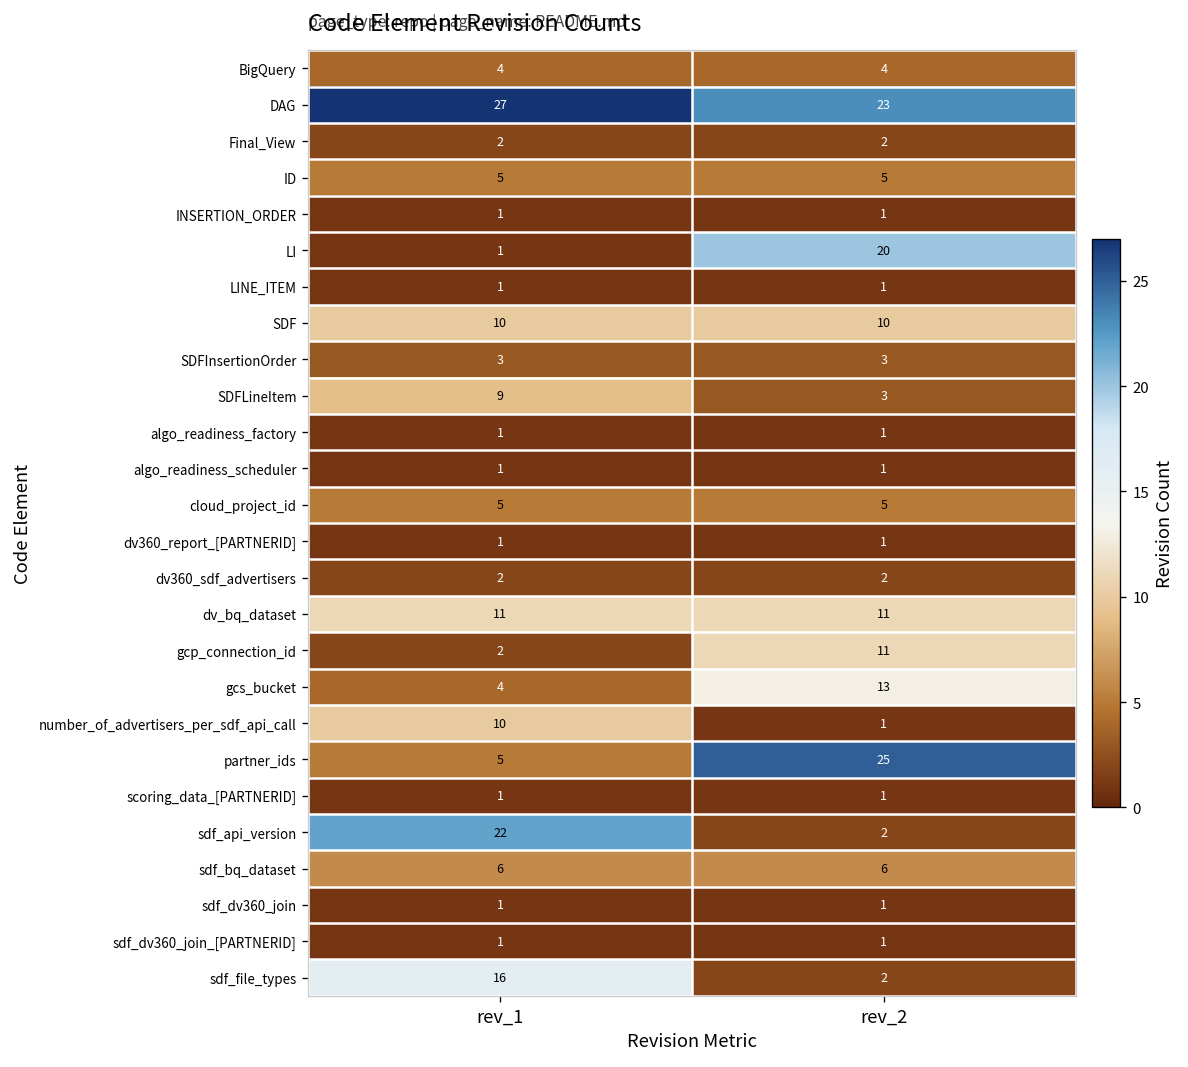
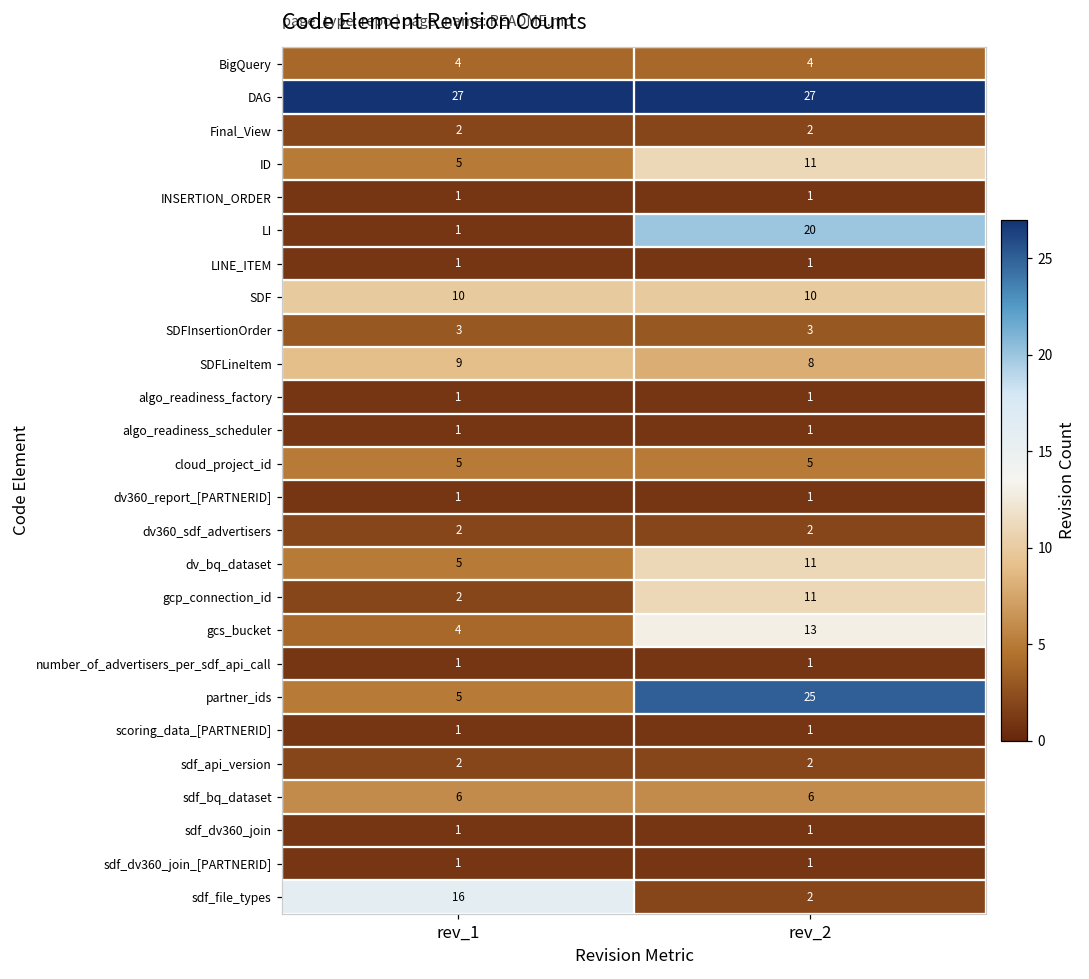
DAG, rev_2: 23 -> 27
ID, rev_2: 5 -> 11
SDFLineItem, rev_2: 3 -> 8
dv_bq_dataset, rev_1: 11 -> 5
number_of_advertisers_per_sdf_api_call, rev_1: 10 -> 1
sdf_api_version, rev_1: 22 -> 2
